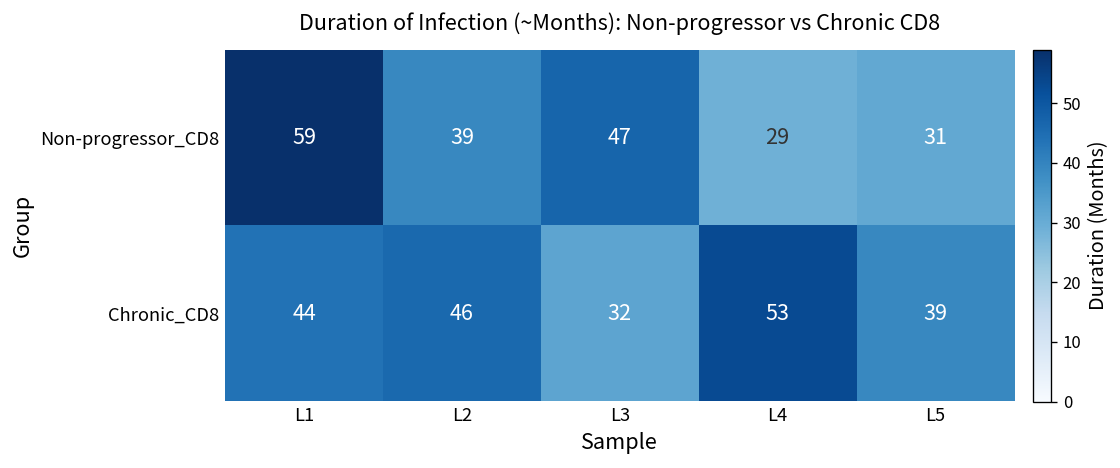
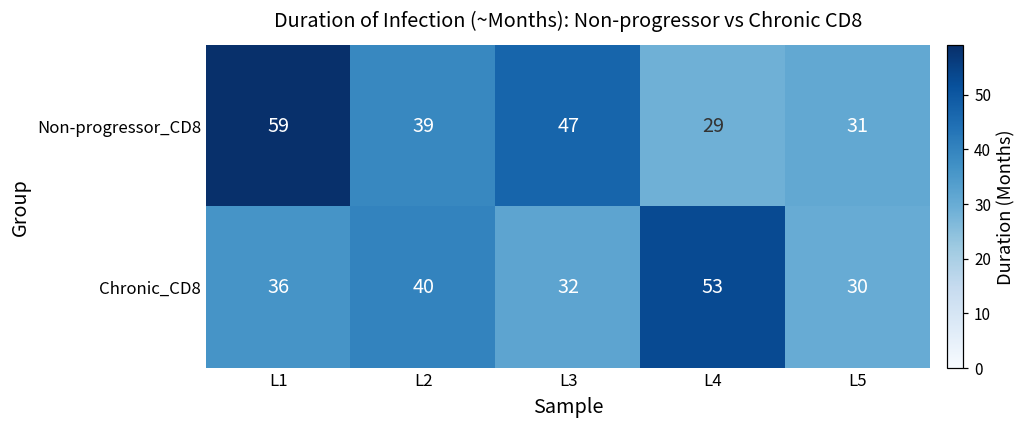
Chronic_CD8, L1: 44 -> 36
Chronic_CD8, L2: 46 -> 40
Chronic_CD8, L5: 39 -> 30
